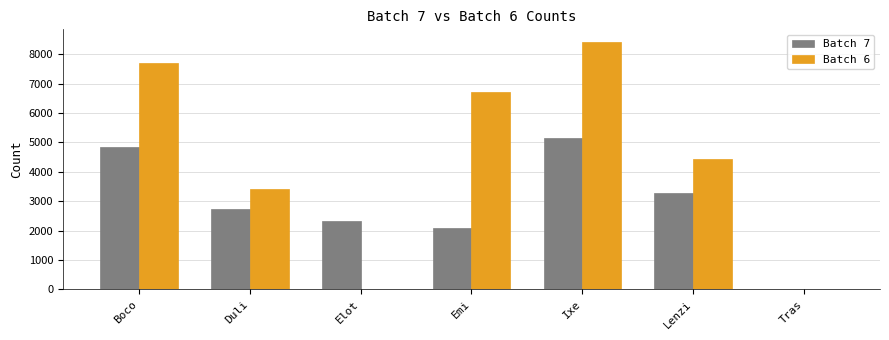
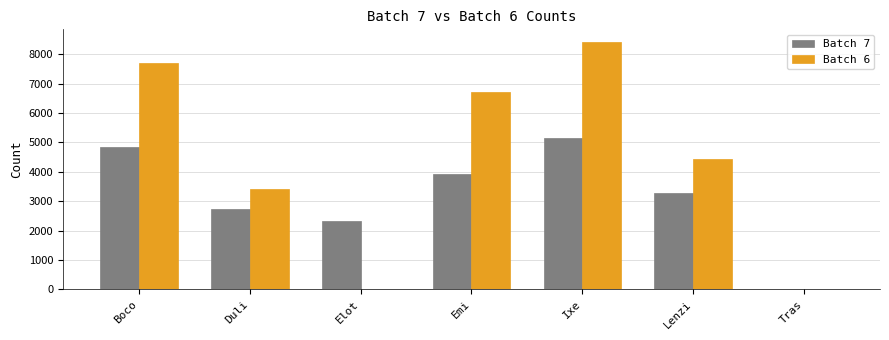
Batch 7, Emi: 2100 -> 3900
